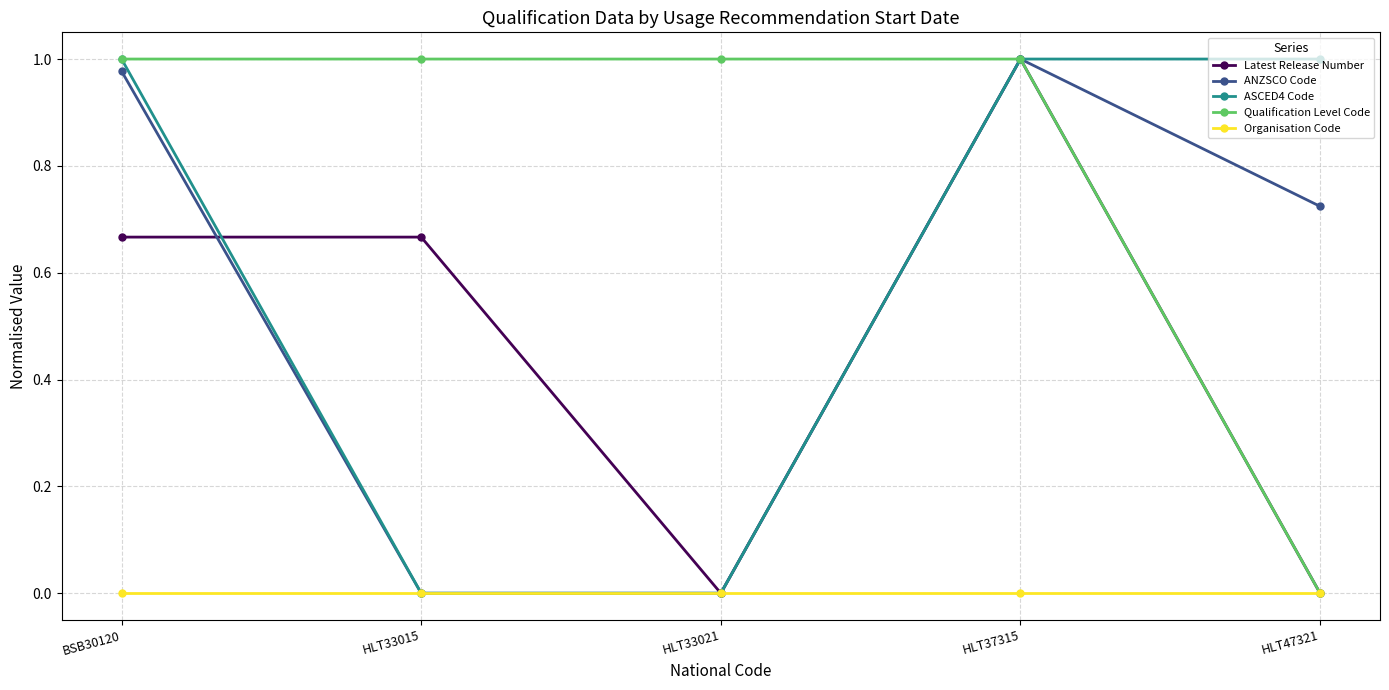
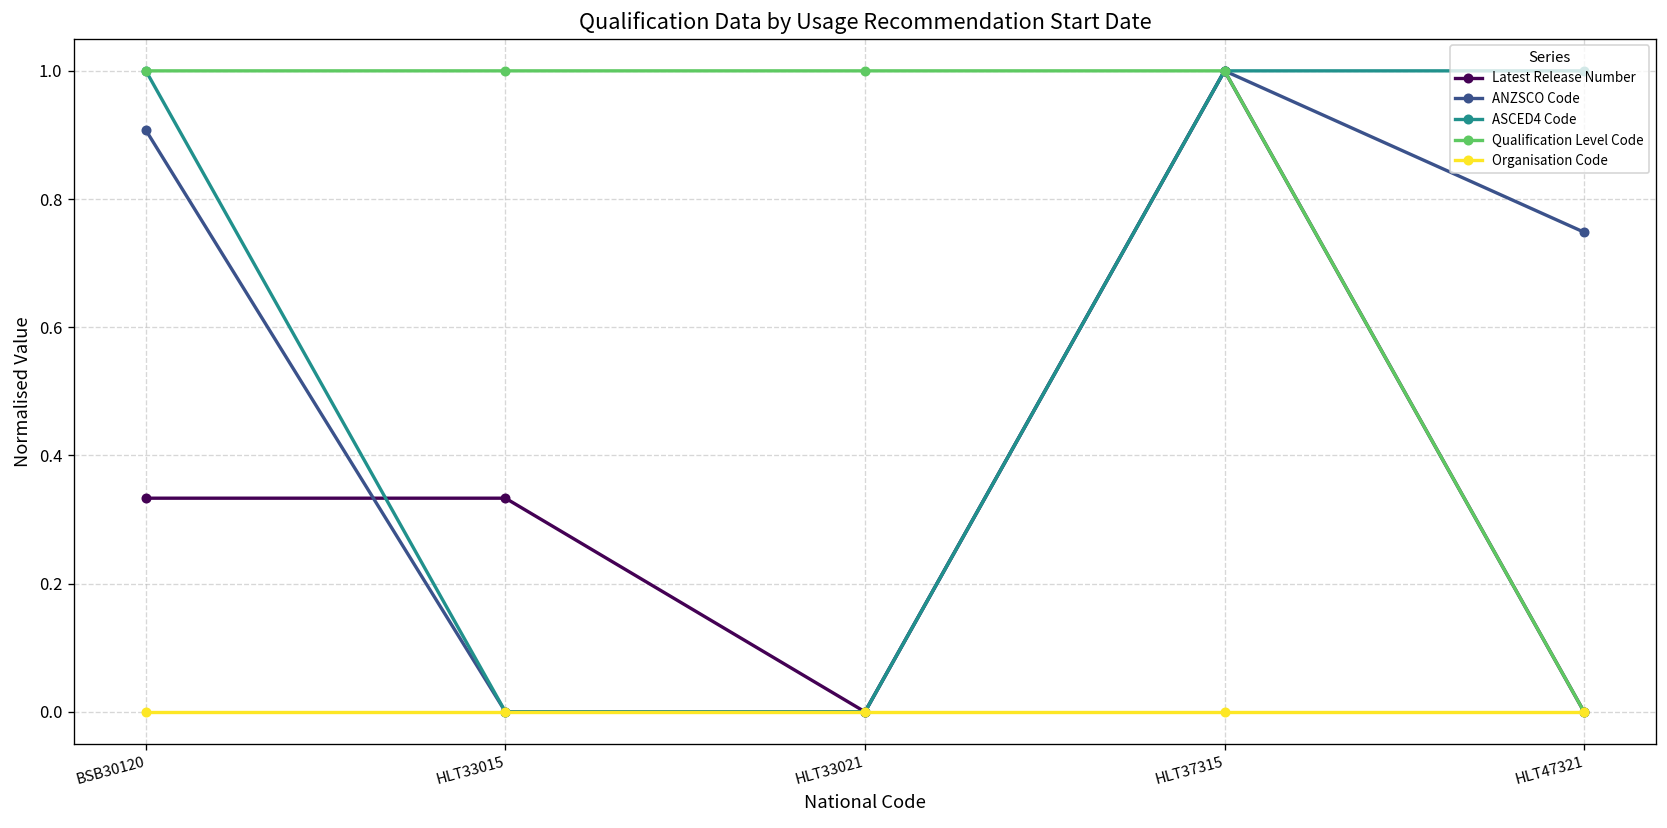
Latest Release Number, BSB30120: 0.67 -> 0.33
ANZSCO Code, BSB30120: 0.98 -> 0.91
Latest Release Number, HLT33015: 0.67 -> 0.33
ANZSCO Code, HLT47321: 0.72 -> 0.75
